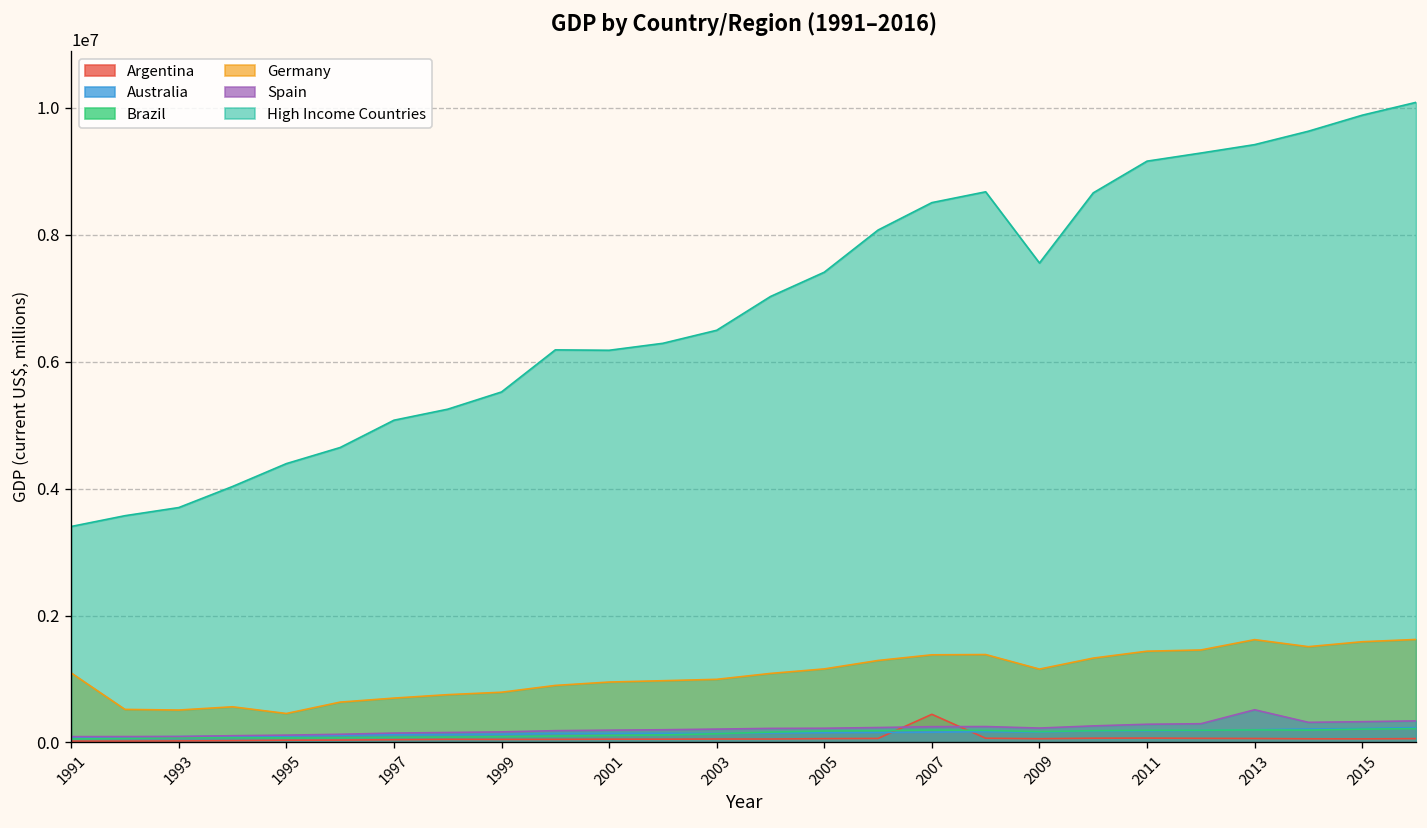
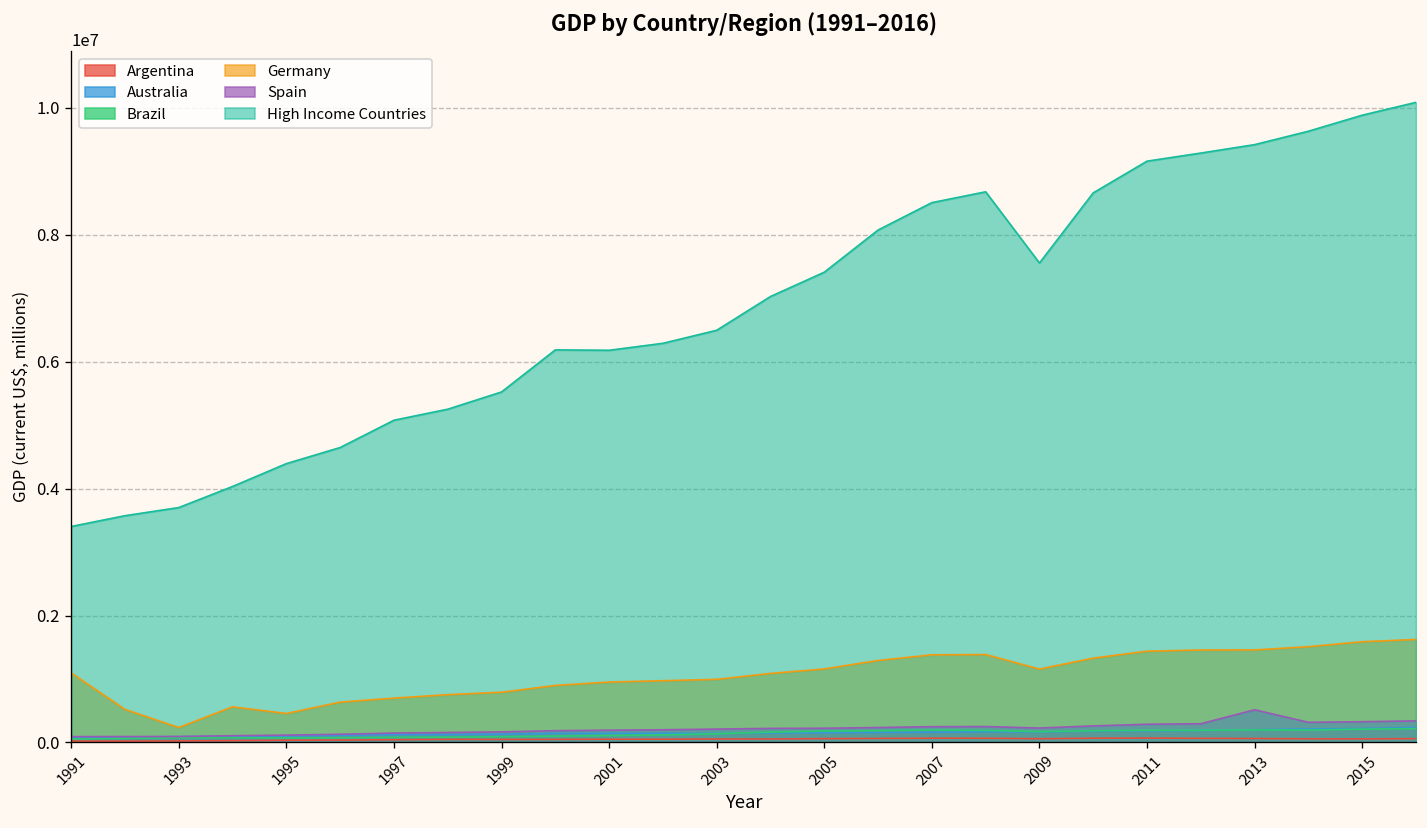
Germany, 1993: 500000 -> 200000
Argentina, 2007: 400000 -> 100000
Germany, 2013: 1600000 -> 1500000
